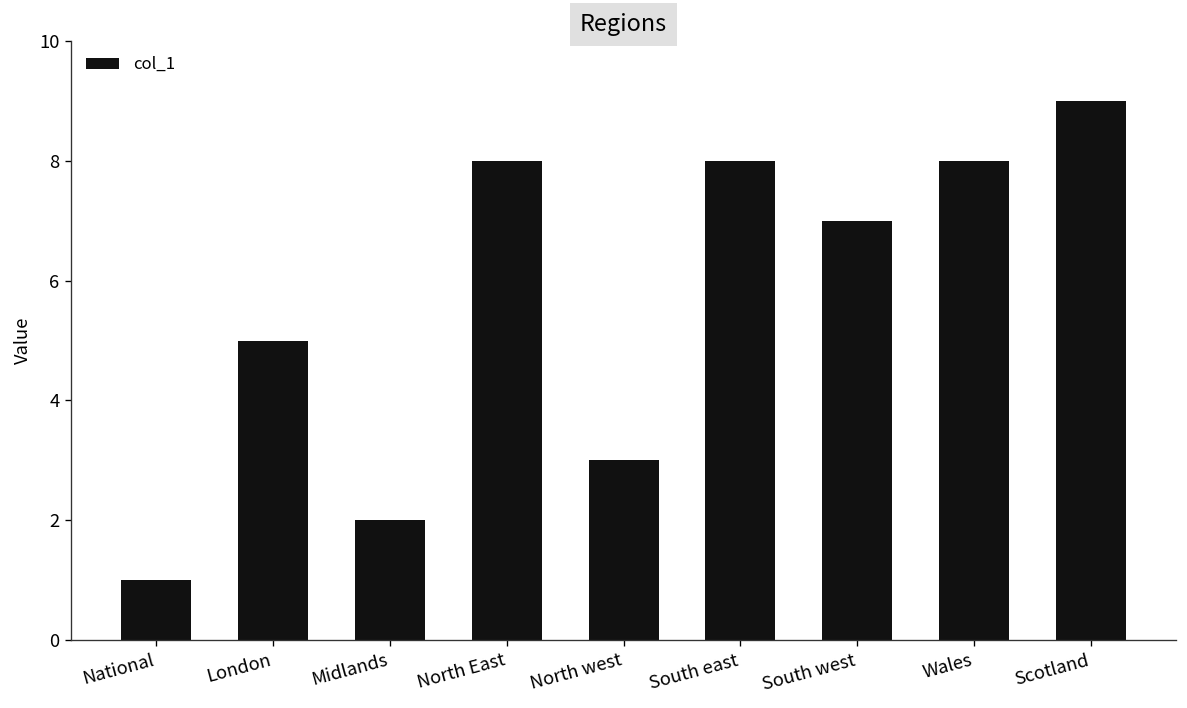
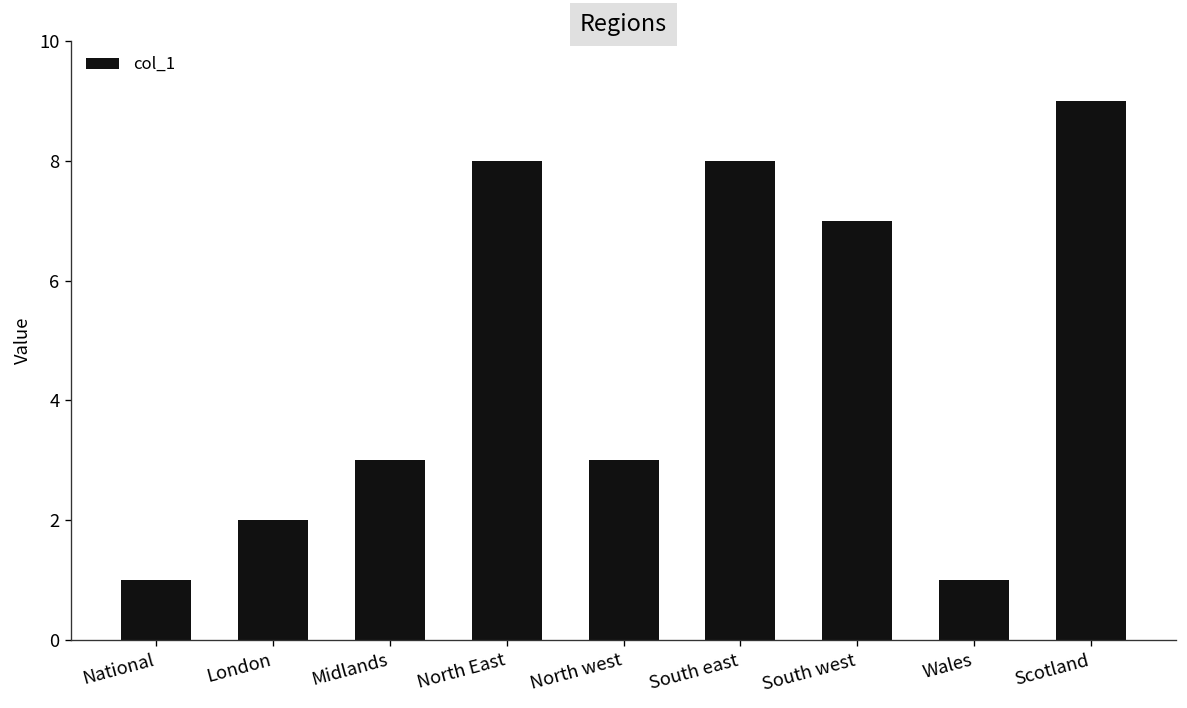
London: 5 -> 2
Midlands: 2 -> 3
Wales: 8 -> 1
